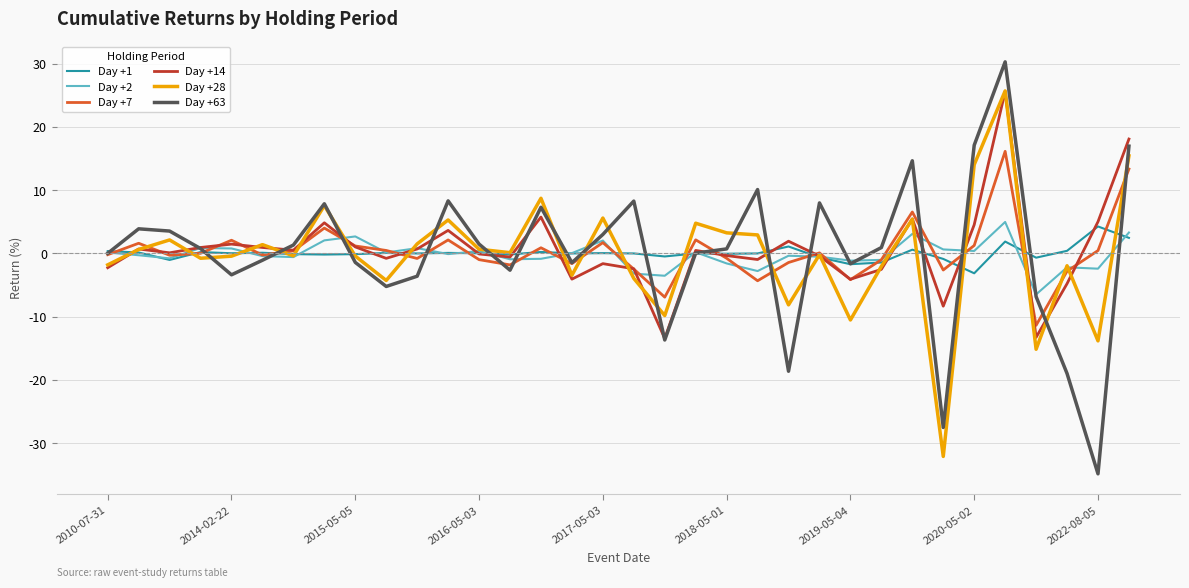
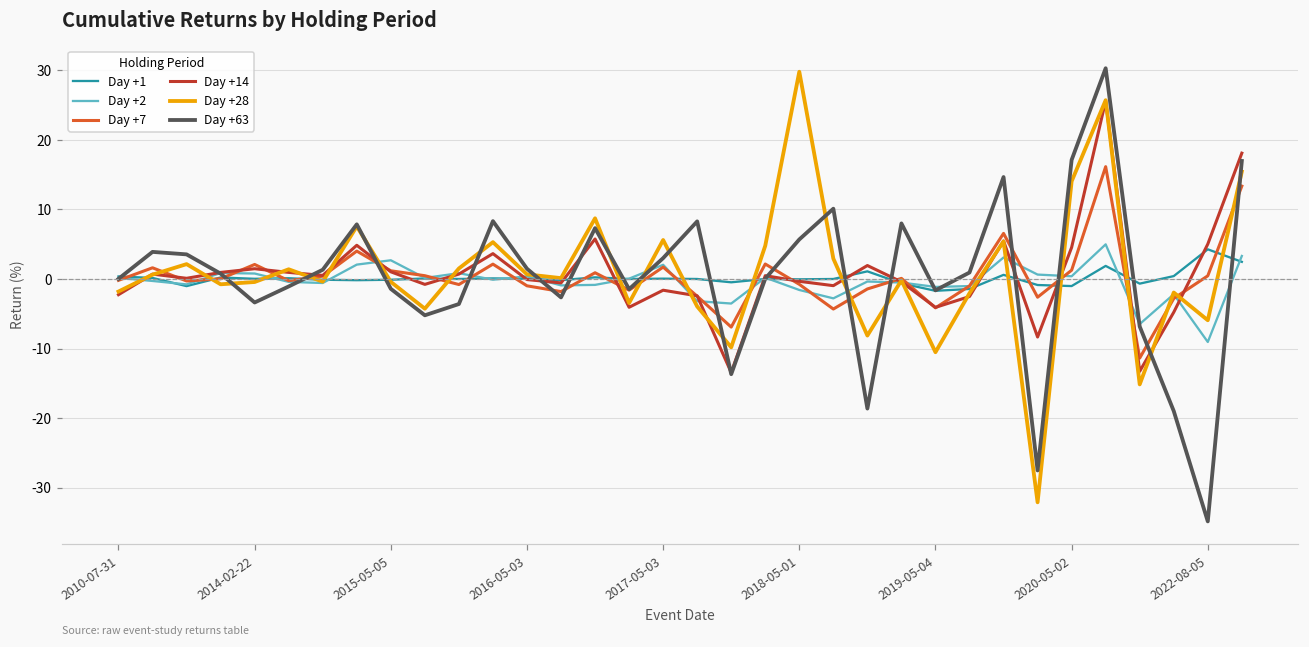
Day +28, 2018-05-01: 3 -> 30
Day +63, 2018-05-01: 1 -> 6
Day +1, 2020-05-02: -3 -> -1
Day +2, 2022-08-05: -2 -> -9
Day +28, 2022-08-05: -14 -> -6
